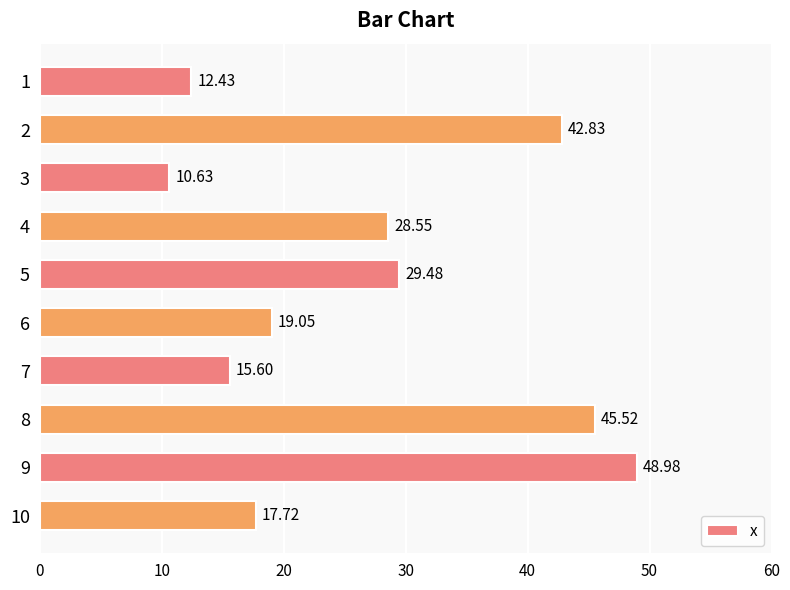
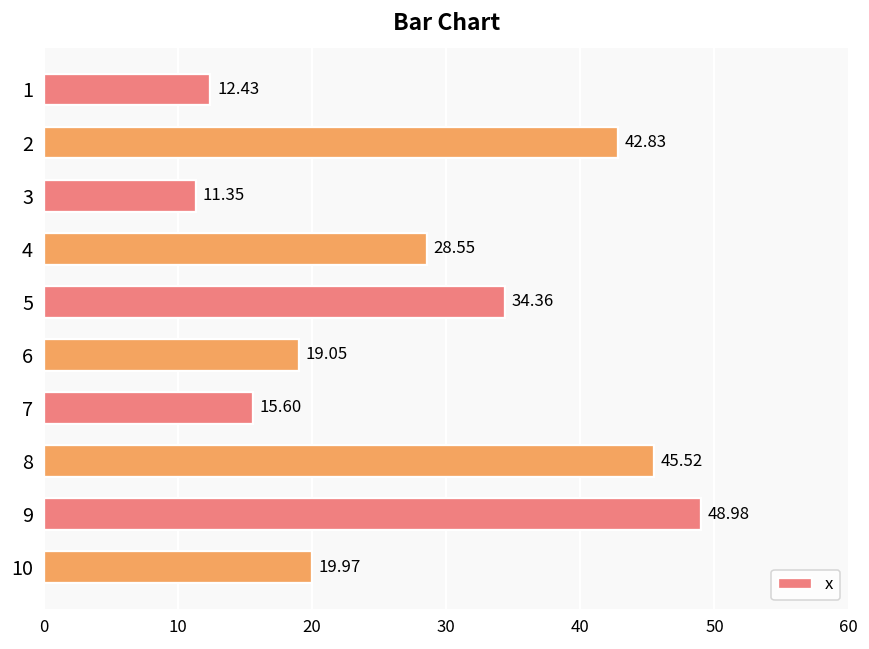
3: 10.63 -> 11.35
5: 29.48 -> 34.36
10: 17.72 -> 19.97
